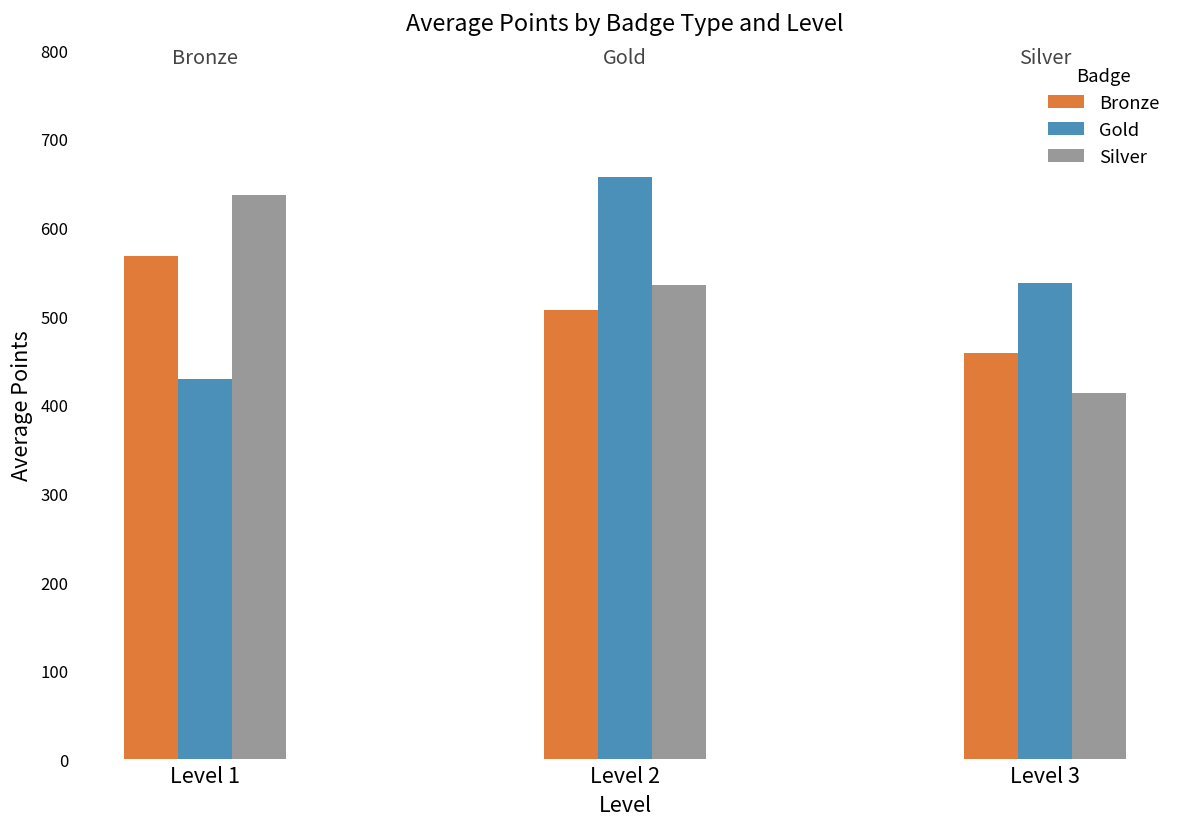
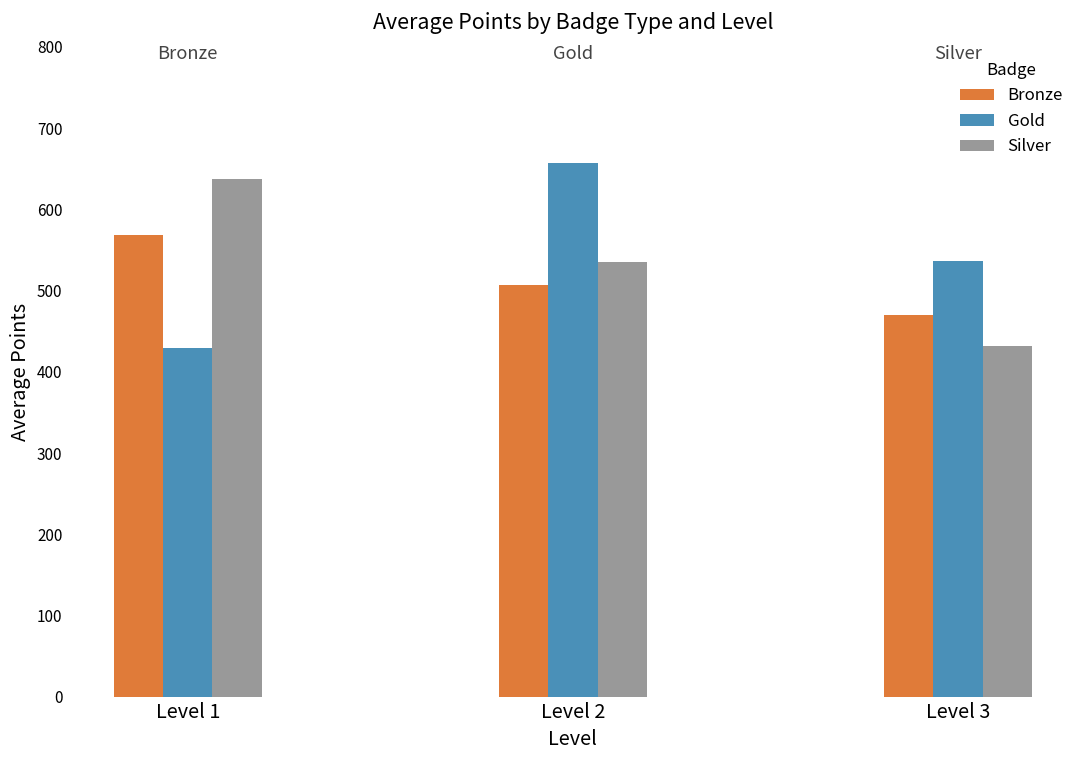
Bronze, Level 3: 460 -> 470
Silver, Level 3: 410 -> 430
